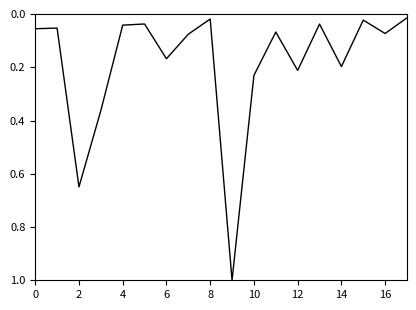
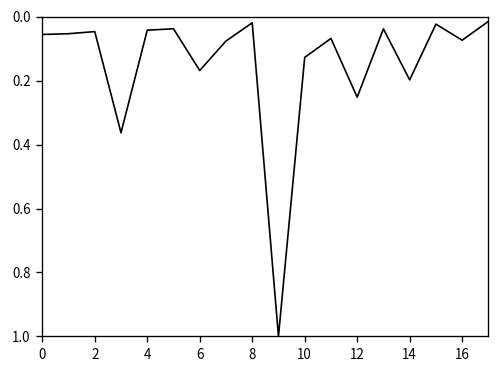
2: 0.65 -> 0.05
10: 0.23 -> 0.13
12: 0.21 -> 0.25
